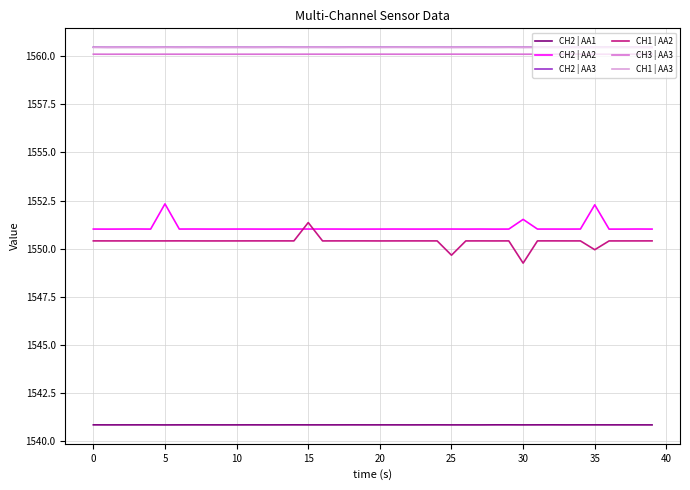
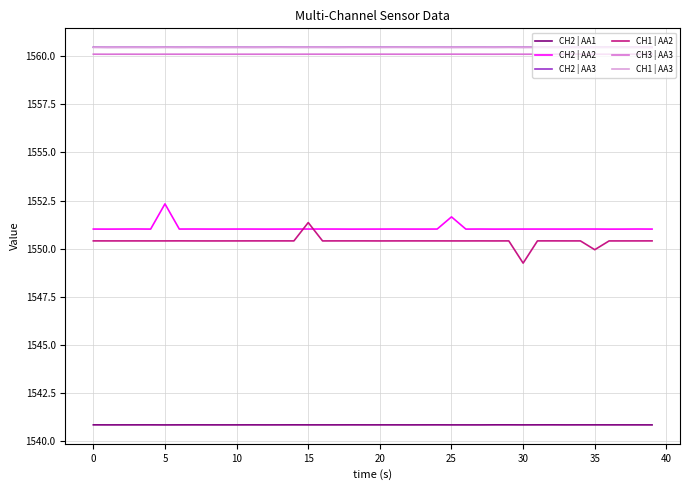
CH2 | AA2, 25: 1551.0 -> 1551.7
CH1 | AA2, 25: 1549.7 -> 1550.4
CH2 | AA2, 30: 1551.5 -> 1551.0
CH2 | AA2, 35: 1552.3 -> 1551.0
